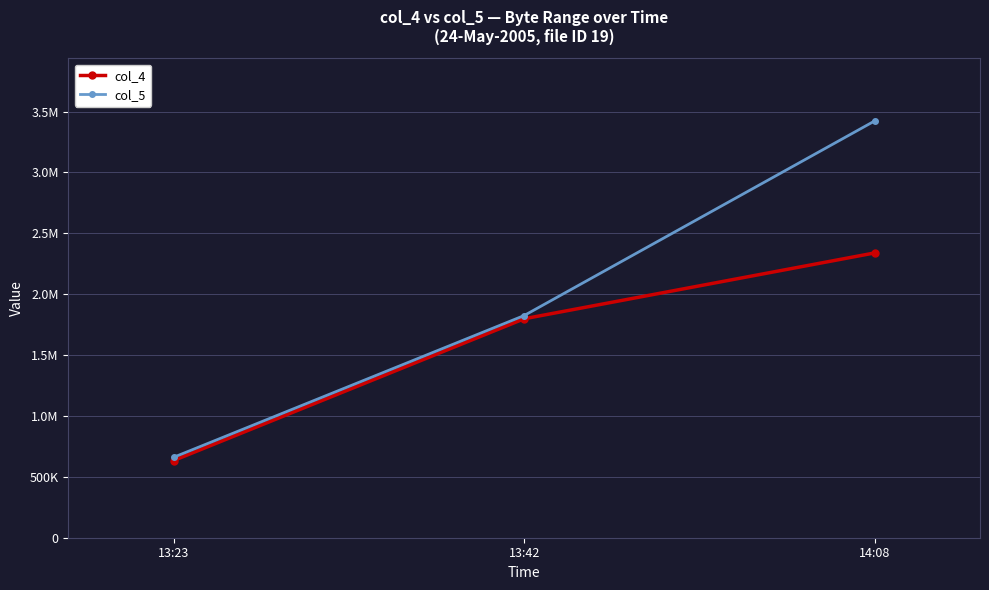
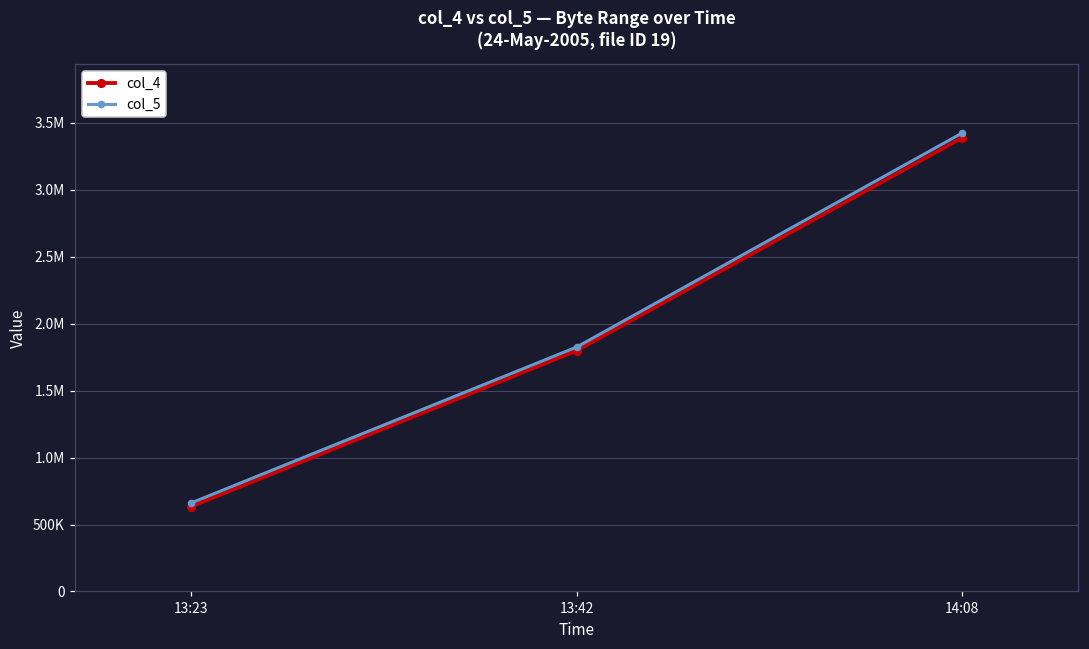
col_4, 14:08: 2340000 -> 3390000
